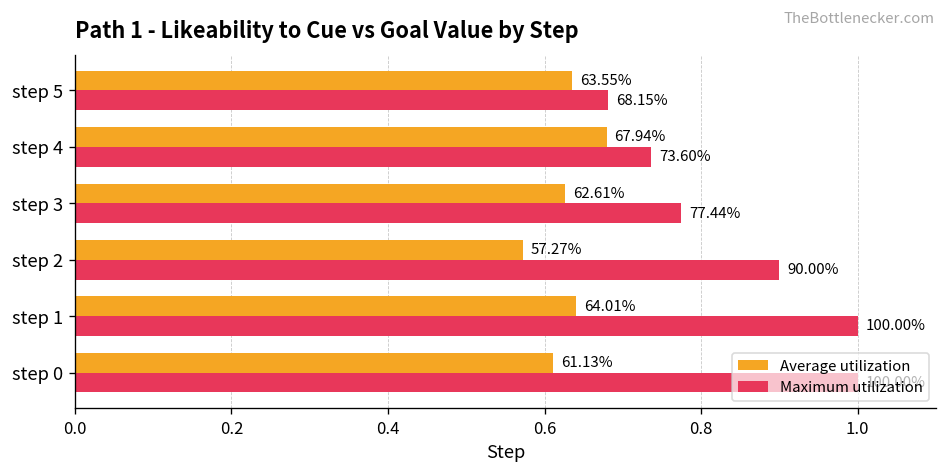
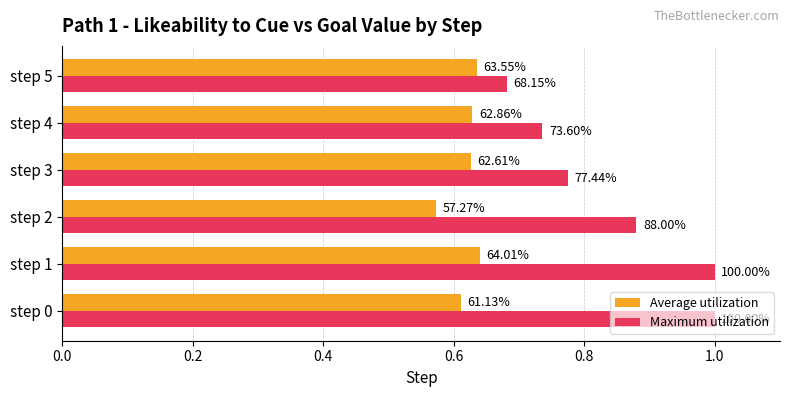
Average utilization, step 4: 67.94% -> 62.86%
Maximum utilization, step 2: 90.00% -> 88.00%
